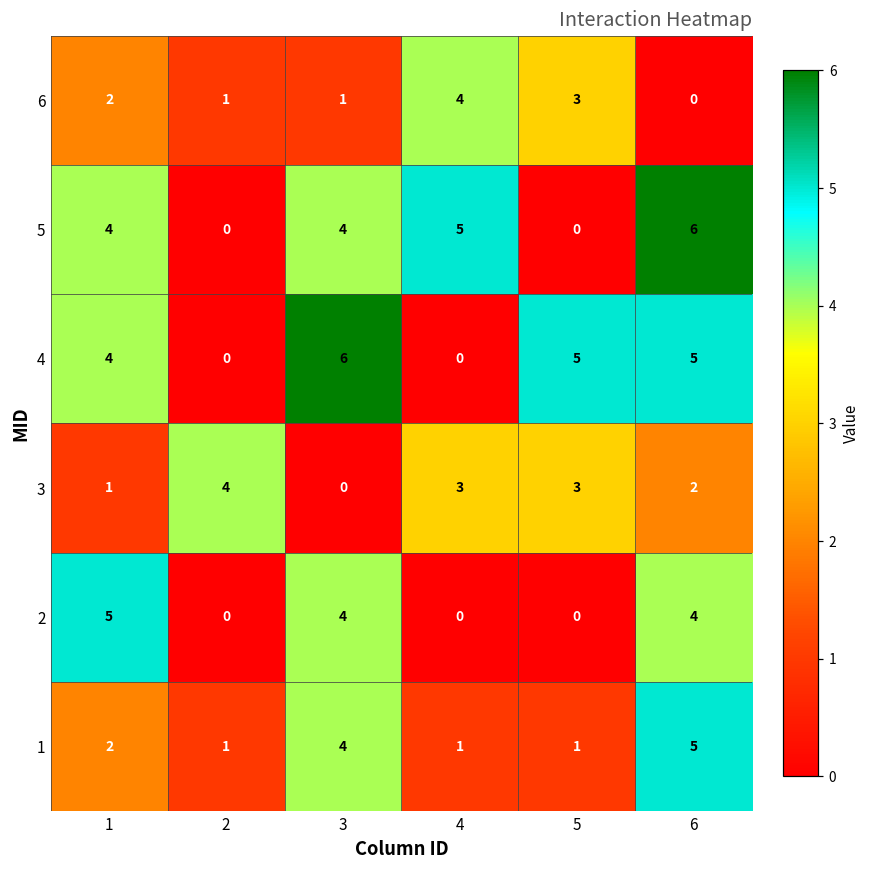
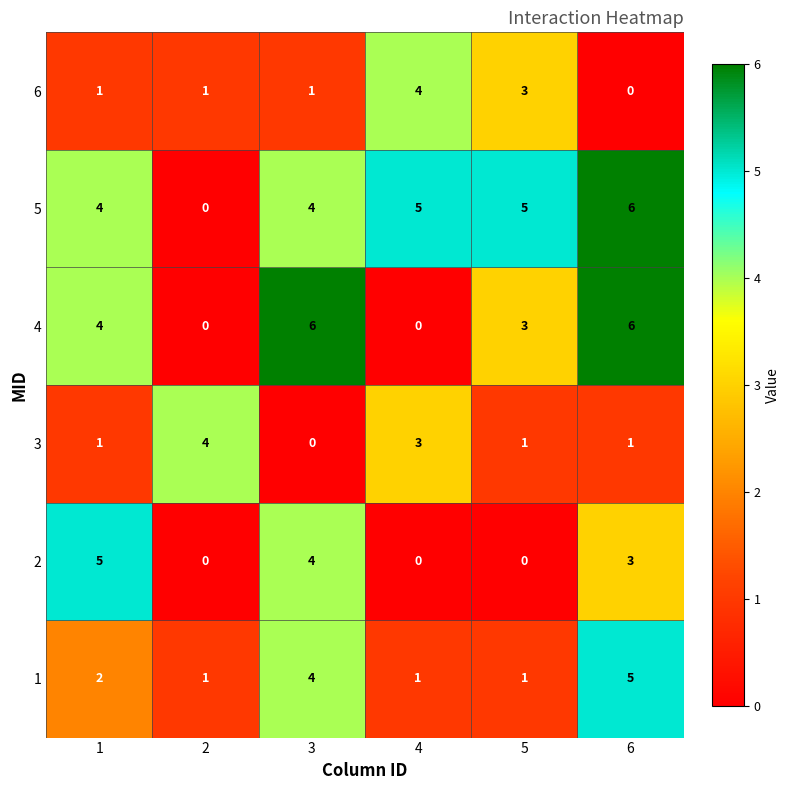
6, 1: 2 -> 1
5, 5: 0 -> 5
4, 5: 5 -> 3
4, 6: 5 -> 6
3, 5: 3 -> 1
3, 6: 2 -> 1
2, 6: 4 -> 3
